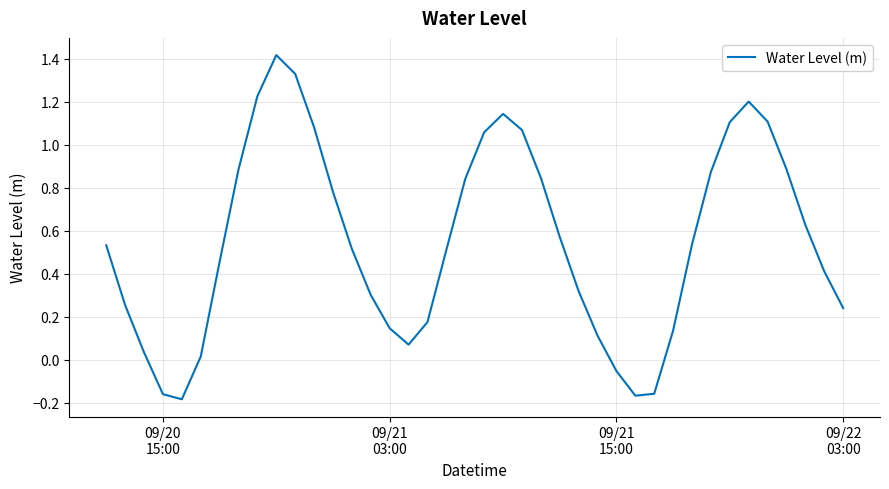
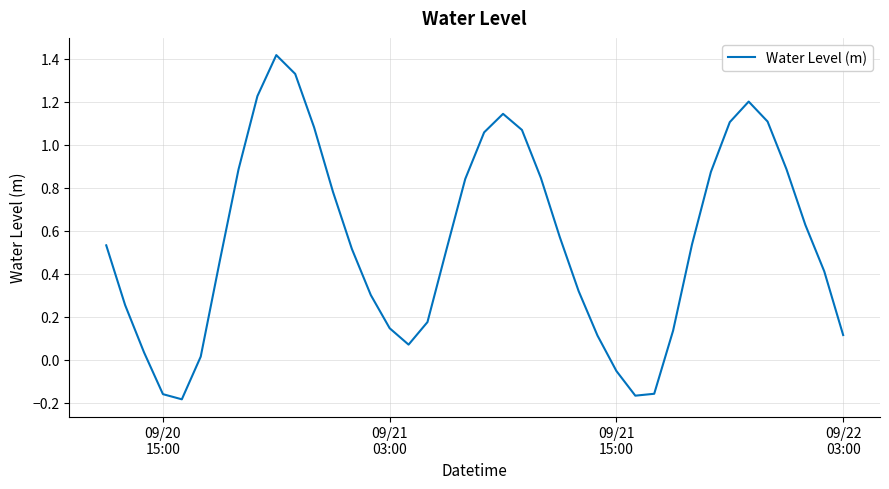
09/22 03:00: 0.24 -> 0.12
